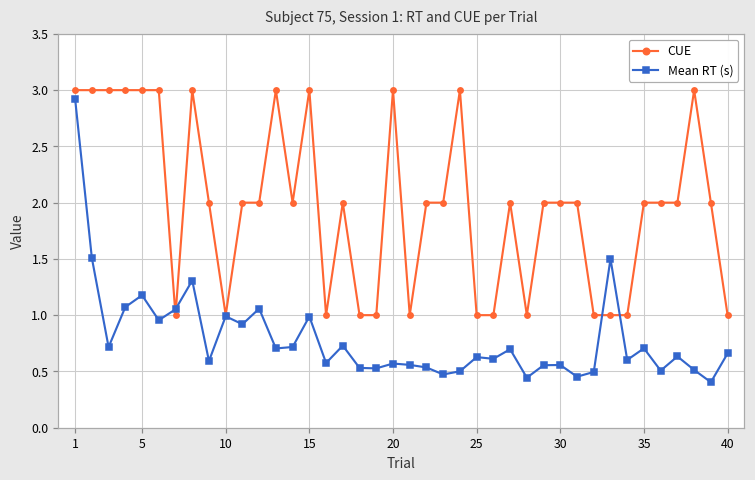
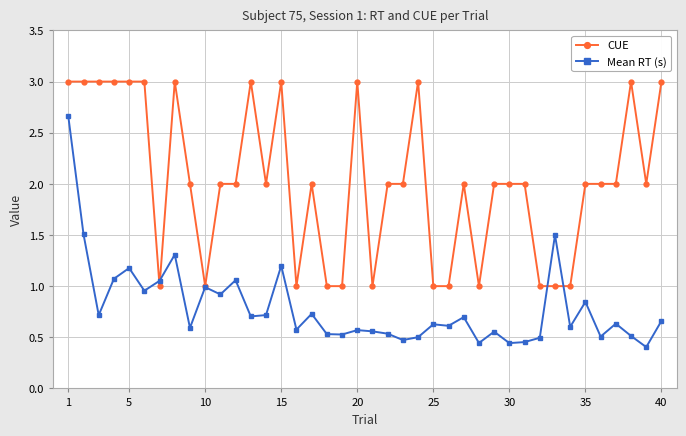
Mean RT (s), 1: 2.92 -> 2.66
Mean RT (s), 15: 0.99 -> 1.20
Mean RT (s), 30: 0.56 -> 0.44
Mean RT (s), 35: 0.71 -> 0.85
CUE, 40: 1 -> 3
